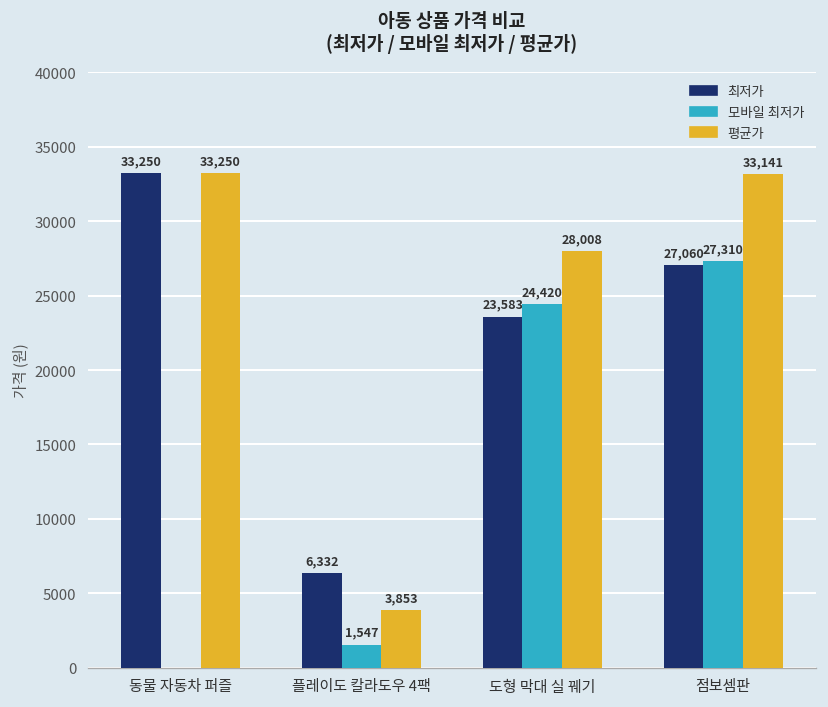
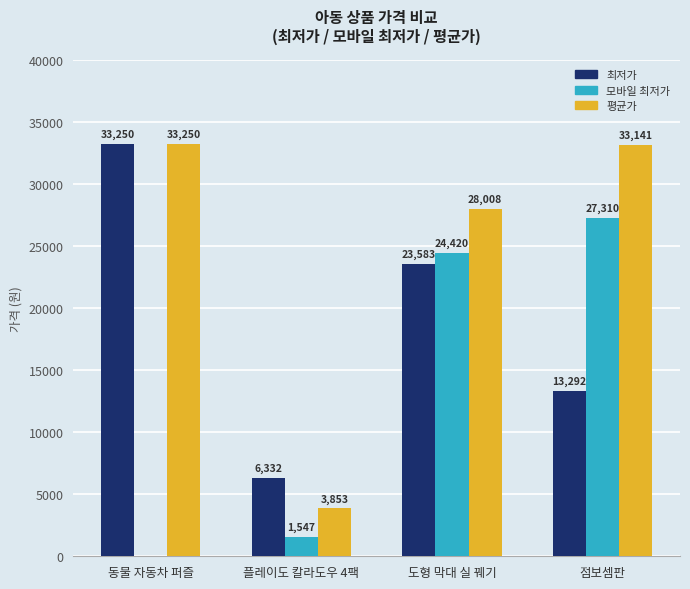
최저가, 점보셈판: 27,060 -> 13,292
